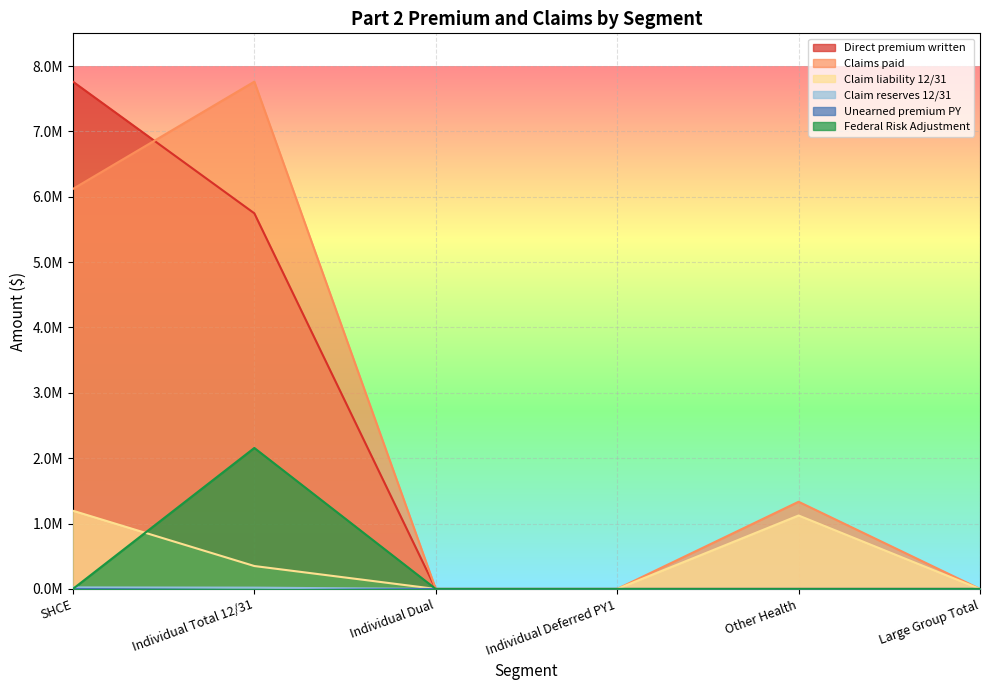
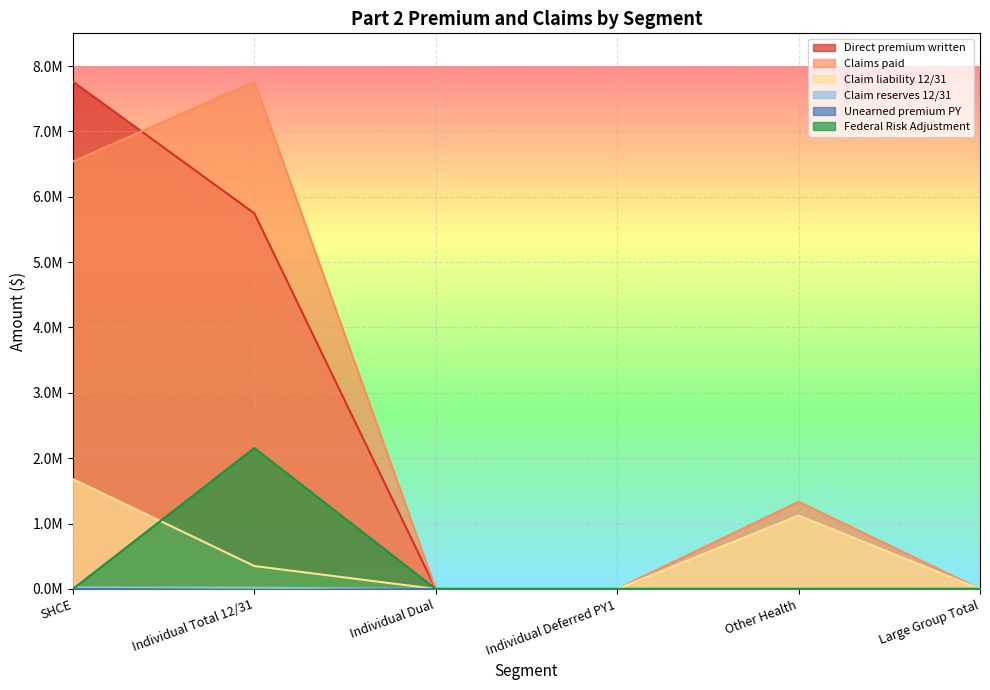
Claims paid, SHCE: 6100000 -> 6500000
Claim liability 12/31, SHCE: 1200000 -> 1700000
